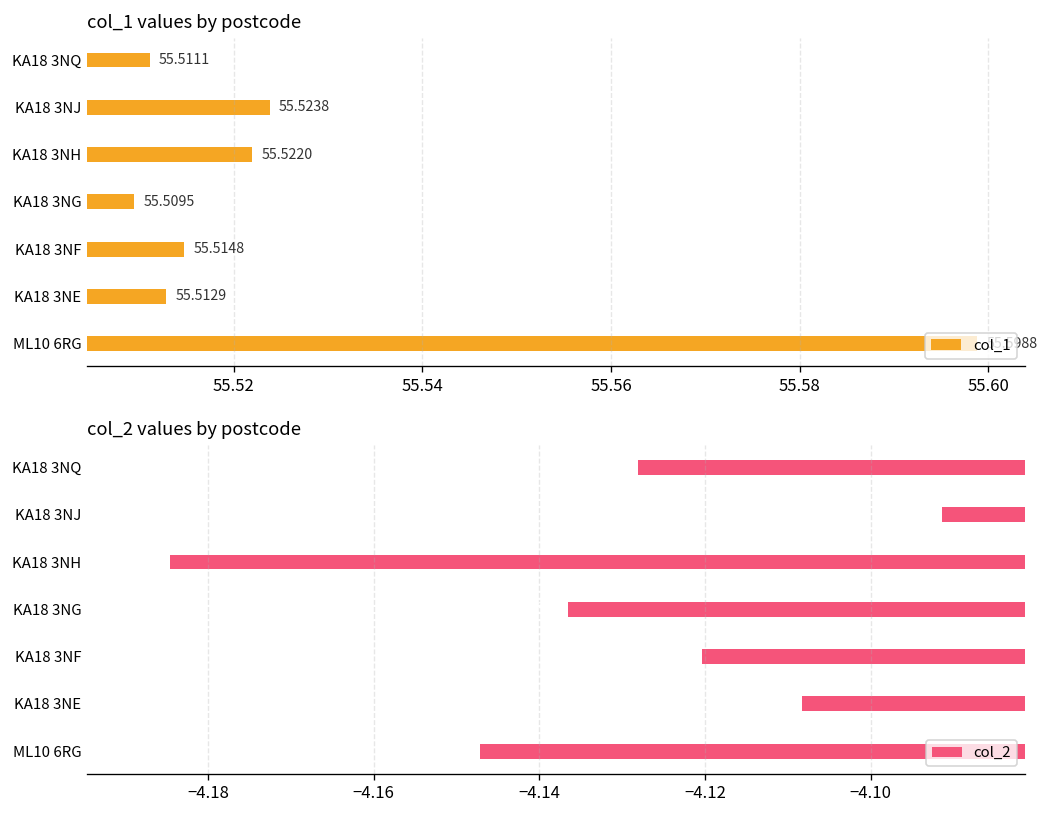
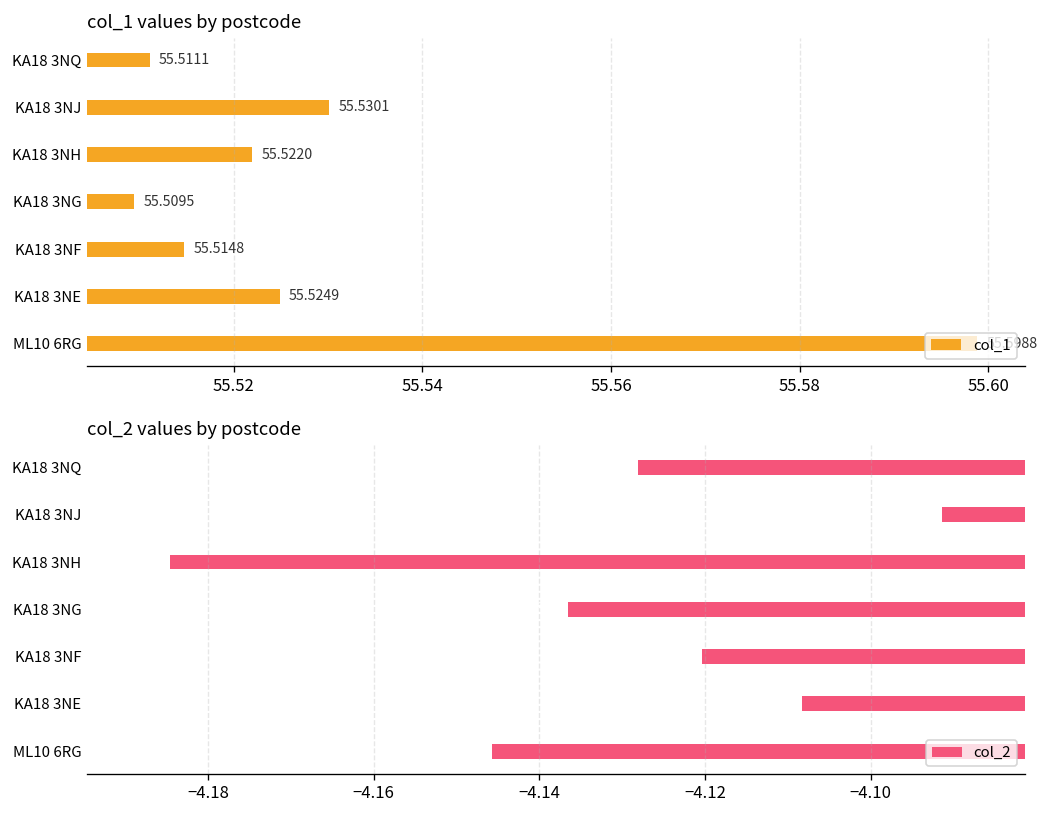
col_1 values by postcode, KA18 3NJ: 55.5238 -> 55.5301
col_1 values by postcode, KA18 3NE: 55.5129 -> 55.5249
col_2 values by postcode, ML10 6RG: -4.147 -> -4.146
